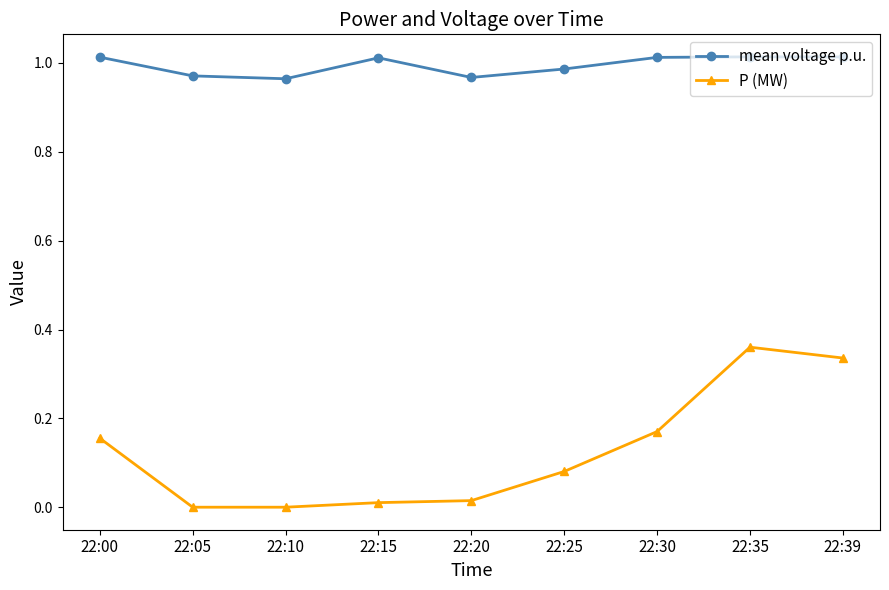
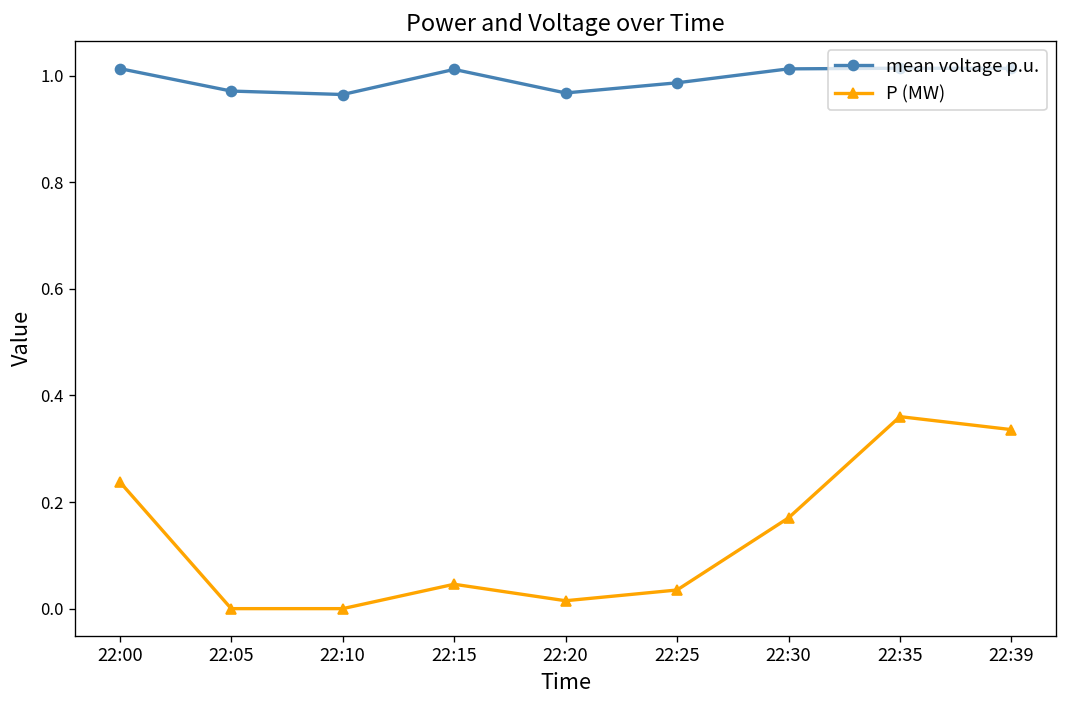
P (MW), 22:00: 0.16 -> 0.24
P (MW), 22:15: 0.01 -> 0.05
P (MW), 22:25: 0.08 -> 0.03
